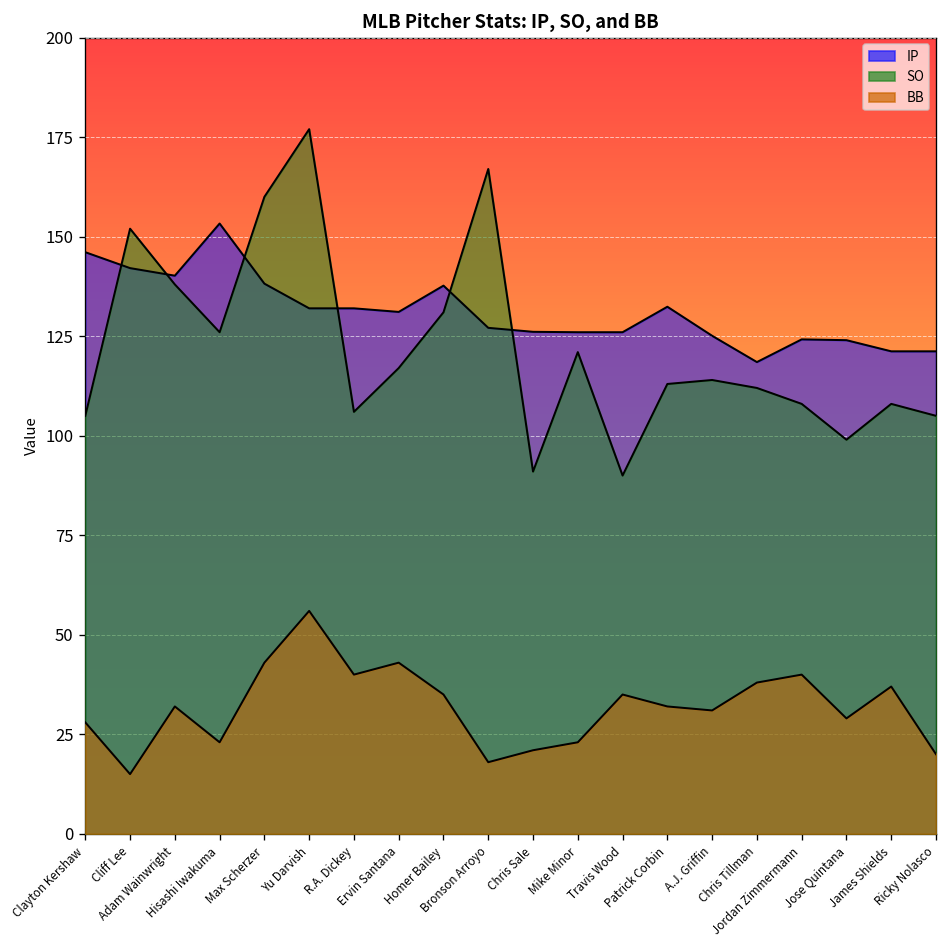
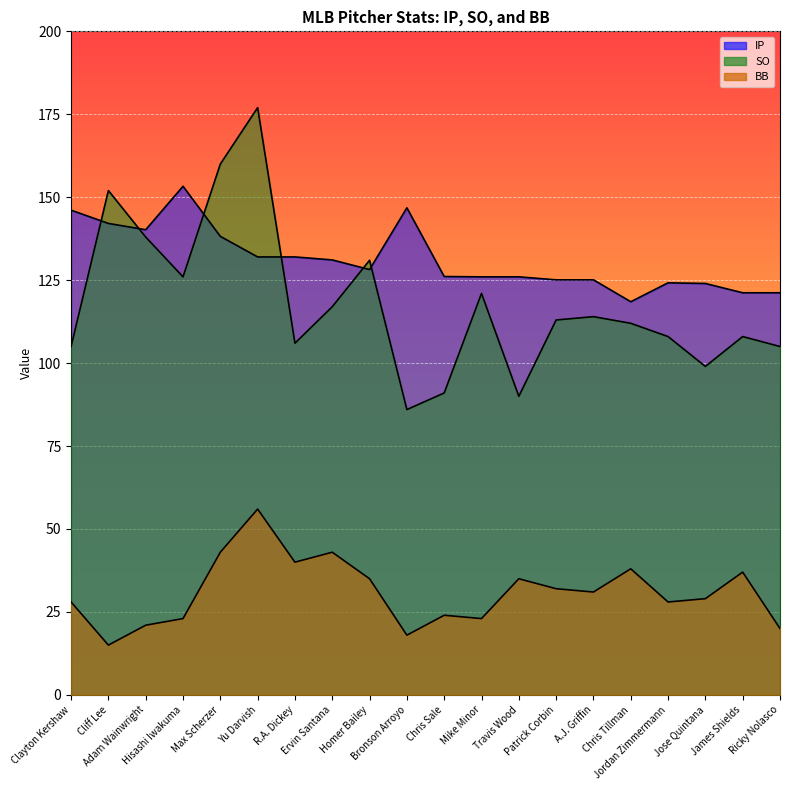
BB, Adam Wainwright: 32 -> 21
IP, Homer Bailey: 138 -> 128
IP, Bronson Arroyo: 127 -> 147
SO, Bronson Arroyo: 167 -> 86
BB, Chris Sale: 21 -> 24
IP, Patrick Corbin: 132 -> 125
BB, Jordan Zimmermann: 40 -> 28
